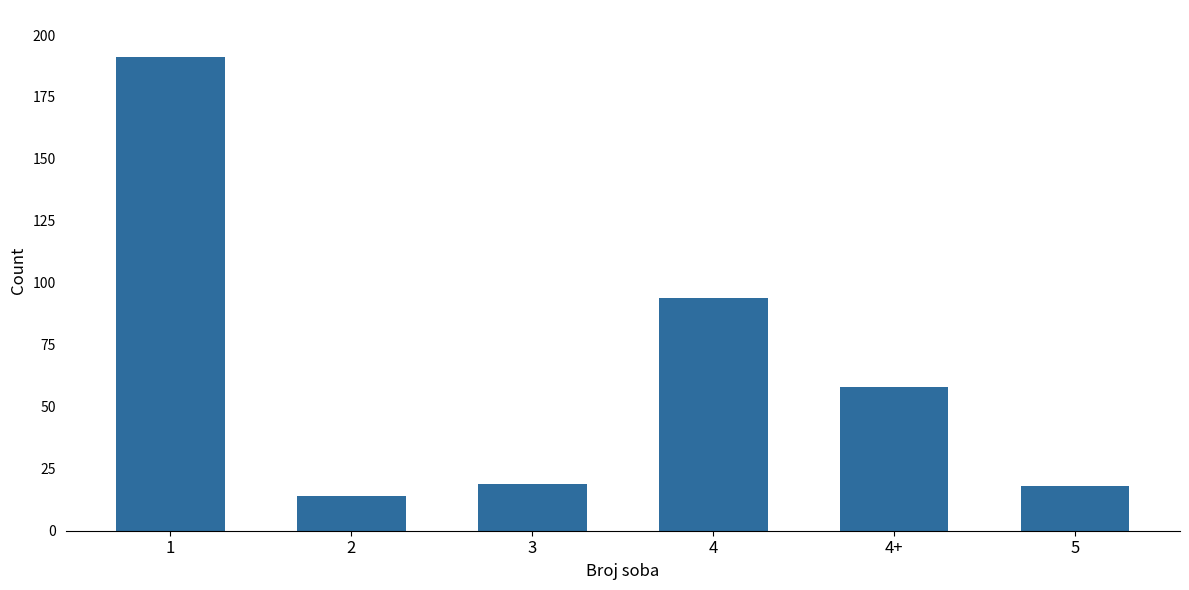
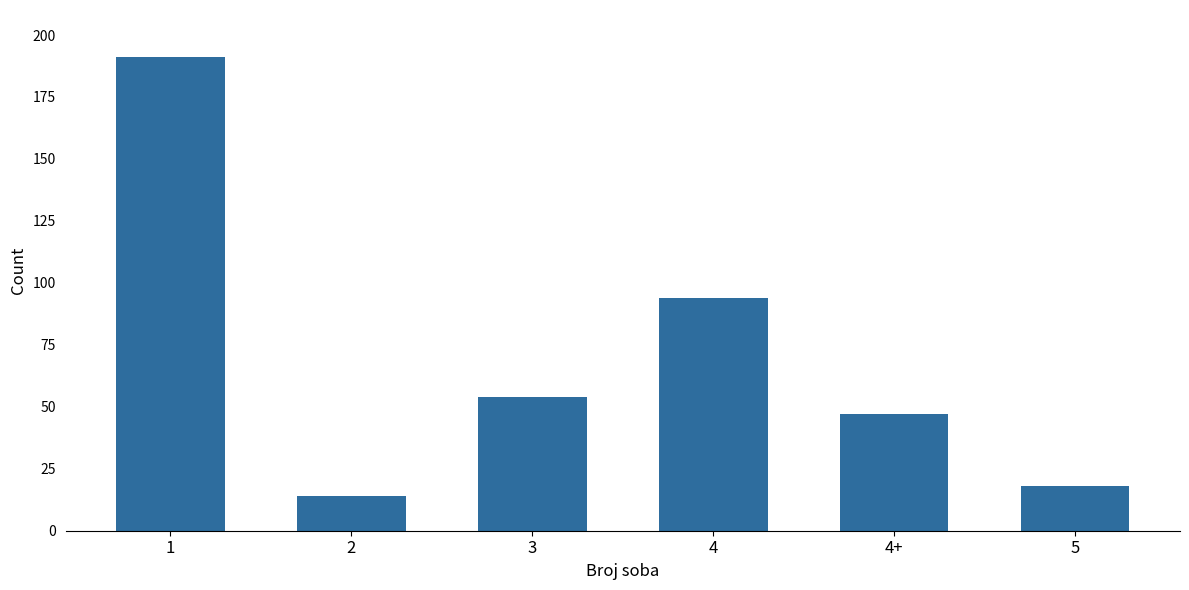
3: 19 -> 54
4+: 58 -> 47
